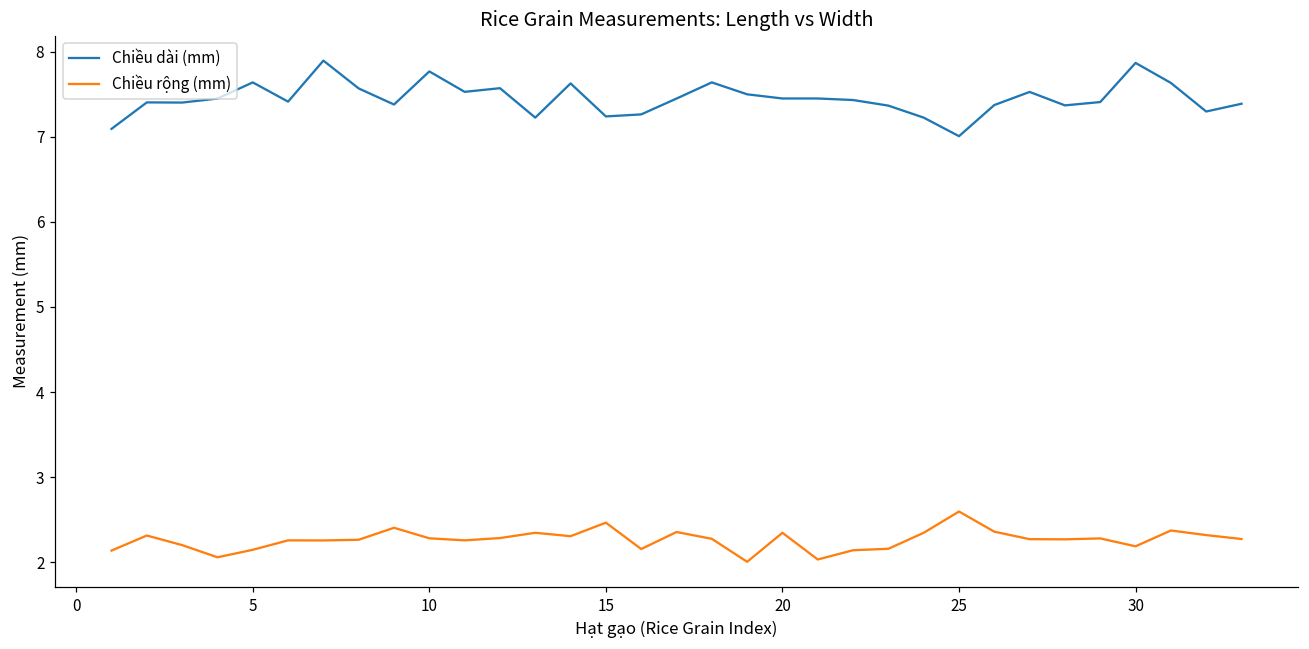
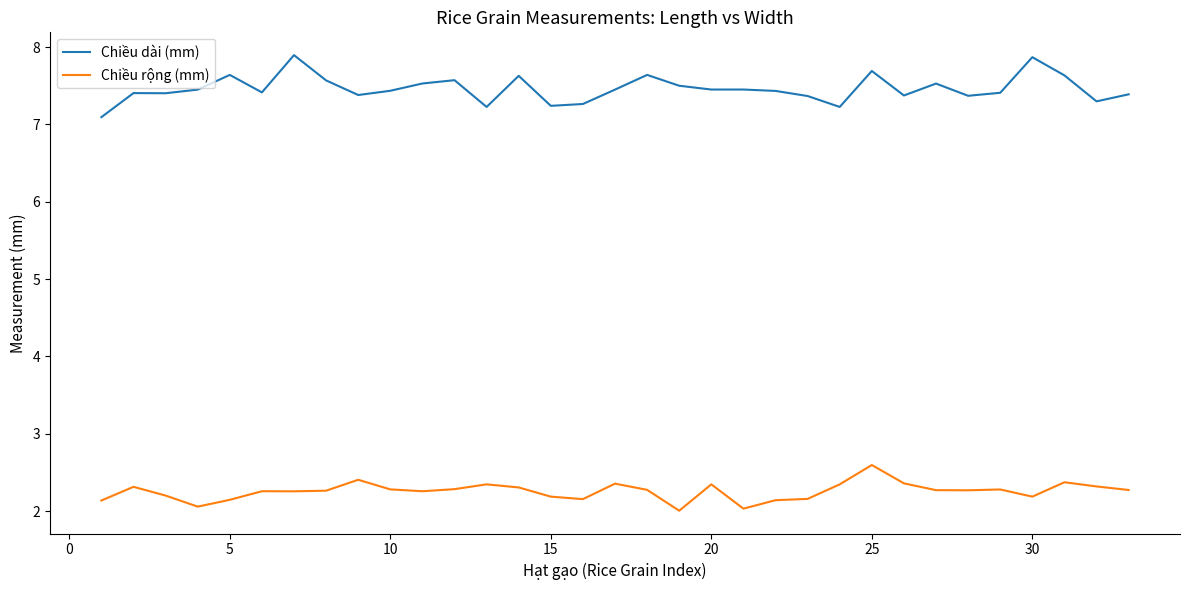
Chiều dài (mm), 10: 7.8 -> 7.4
Chiều rộng (mm), 15: 2.5 -> 2.2
Chiều dài (mm), 25: 7.0 -> 7.7
